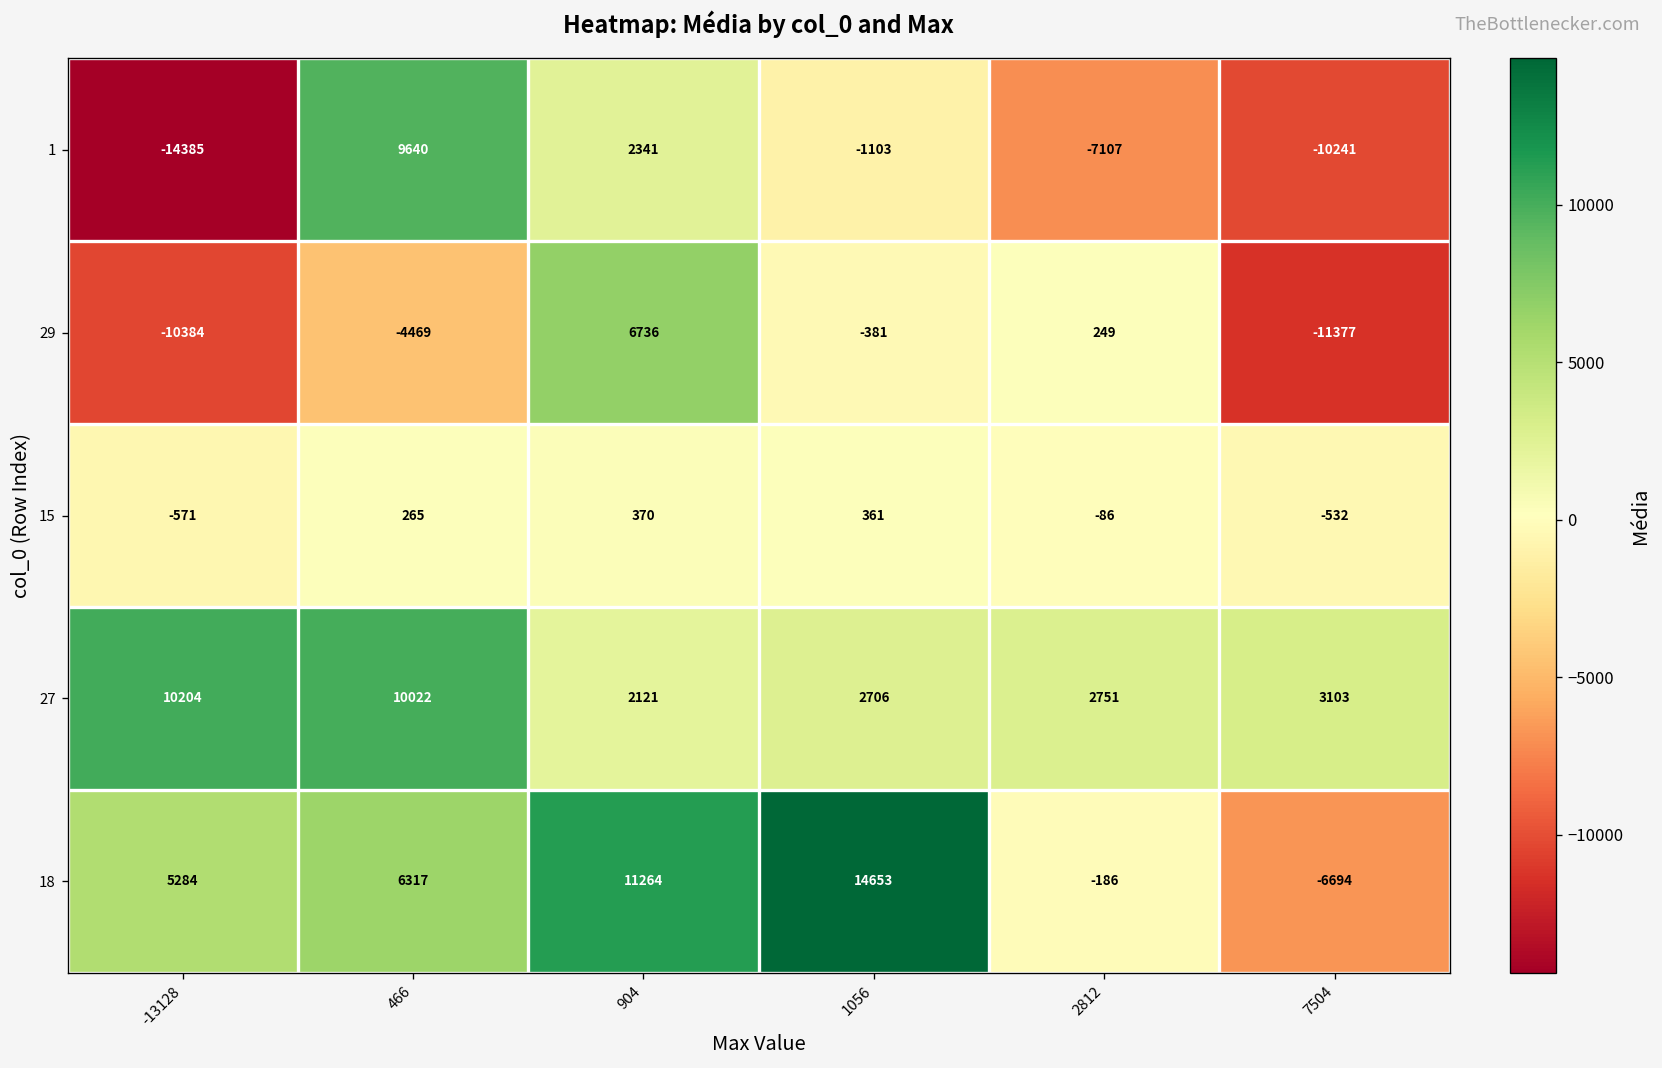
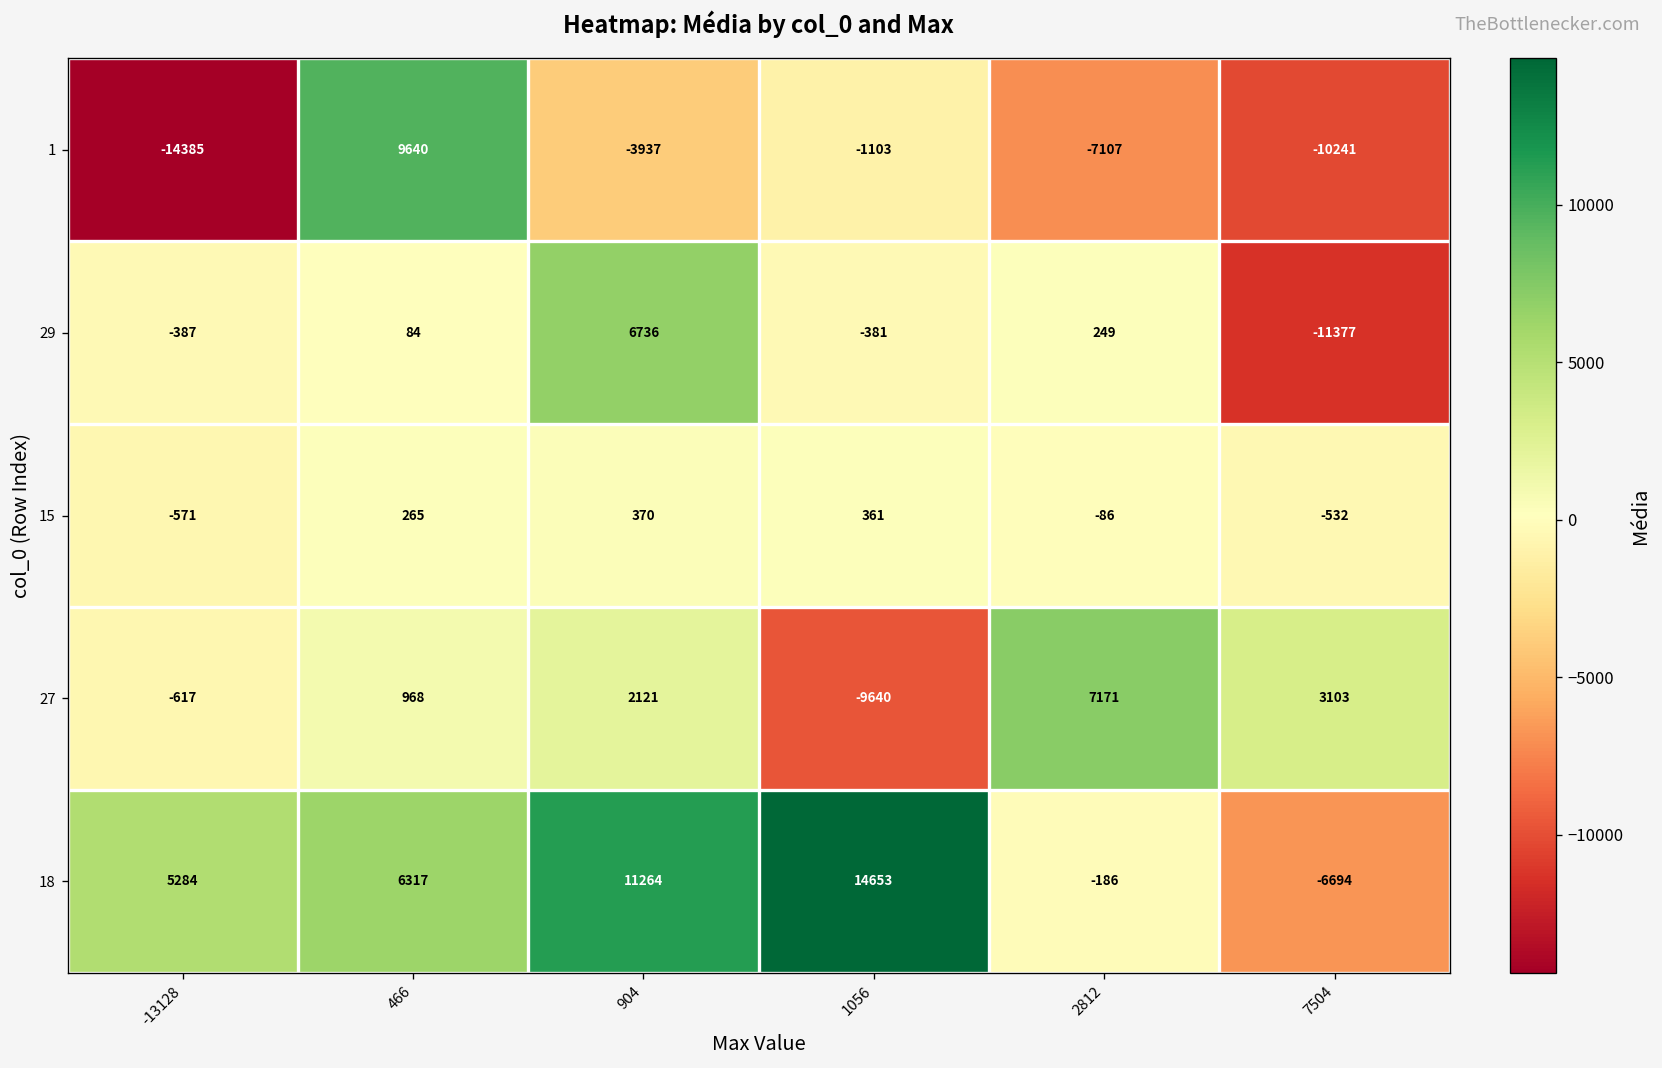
1, 904: 2341 -> -3937
29, -13128: -10384 -> -387
29, 466: -4469 -> 84
27, -13128: 10204 -> -617
27, 466: 10022 -> 968
27, 1056: 2706 -> -9640
27, 2812: 2751 -> 7171
